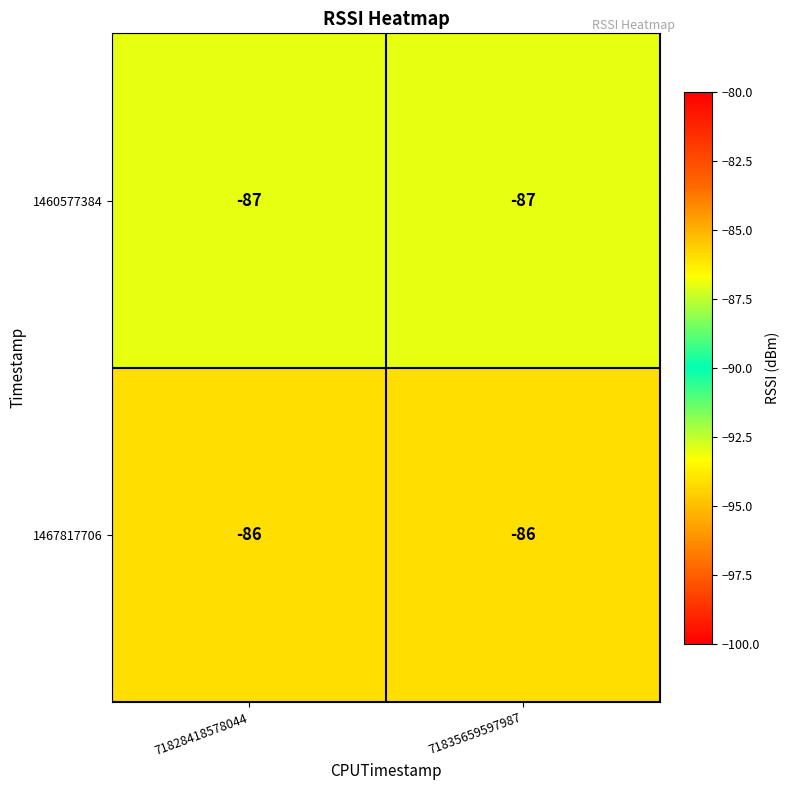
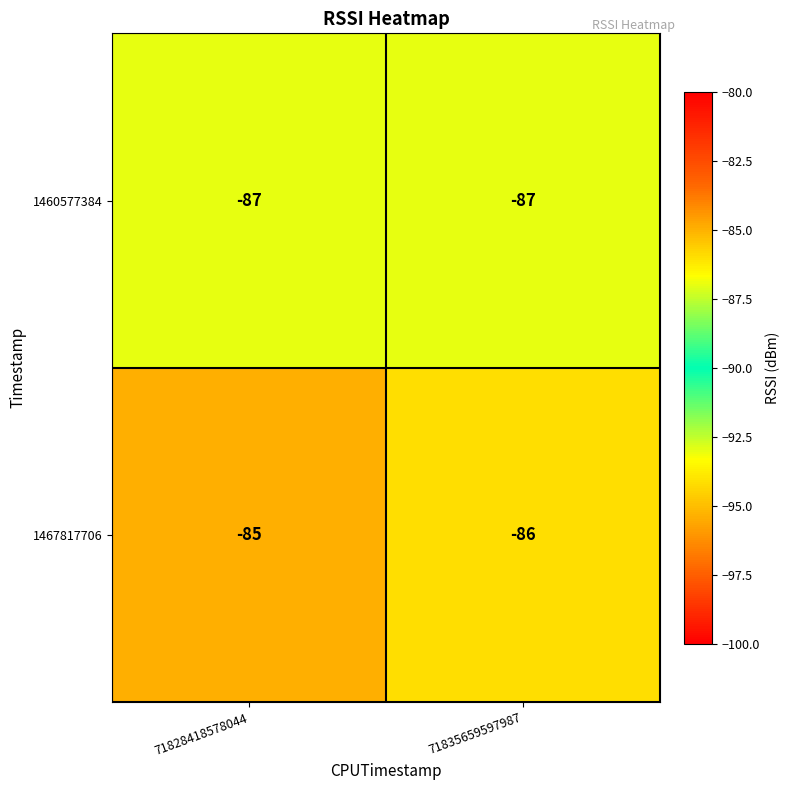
1467817706, 71828418578044: -86 -> -85
